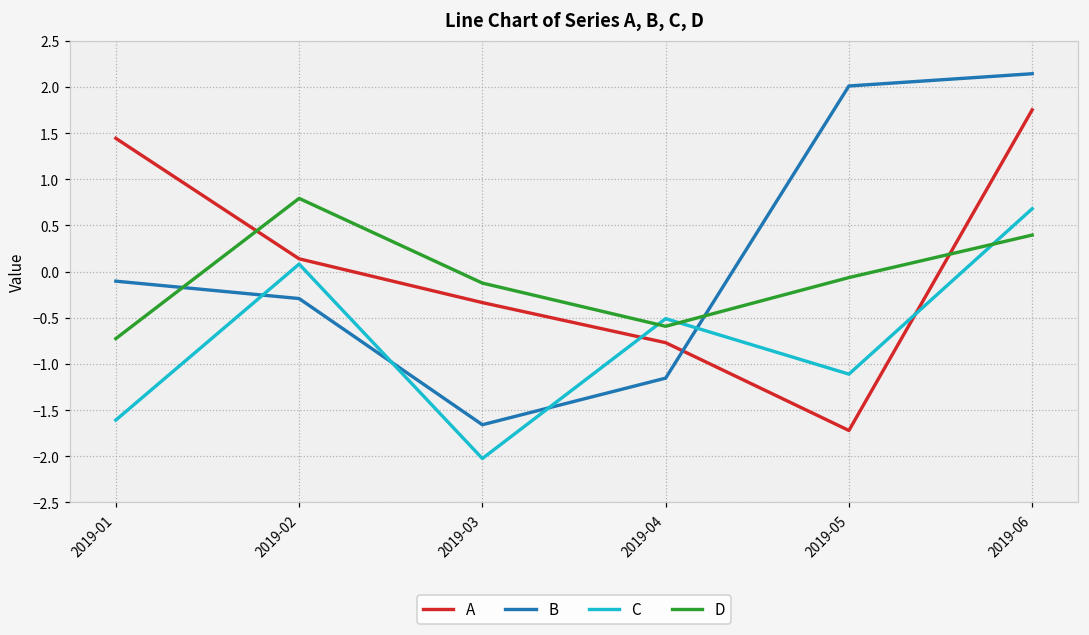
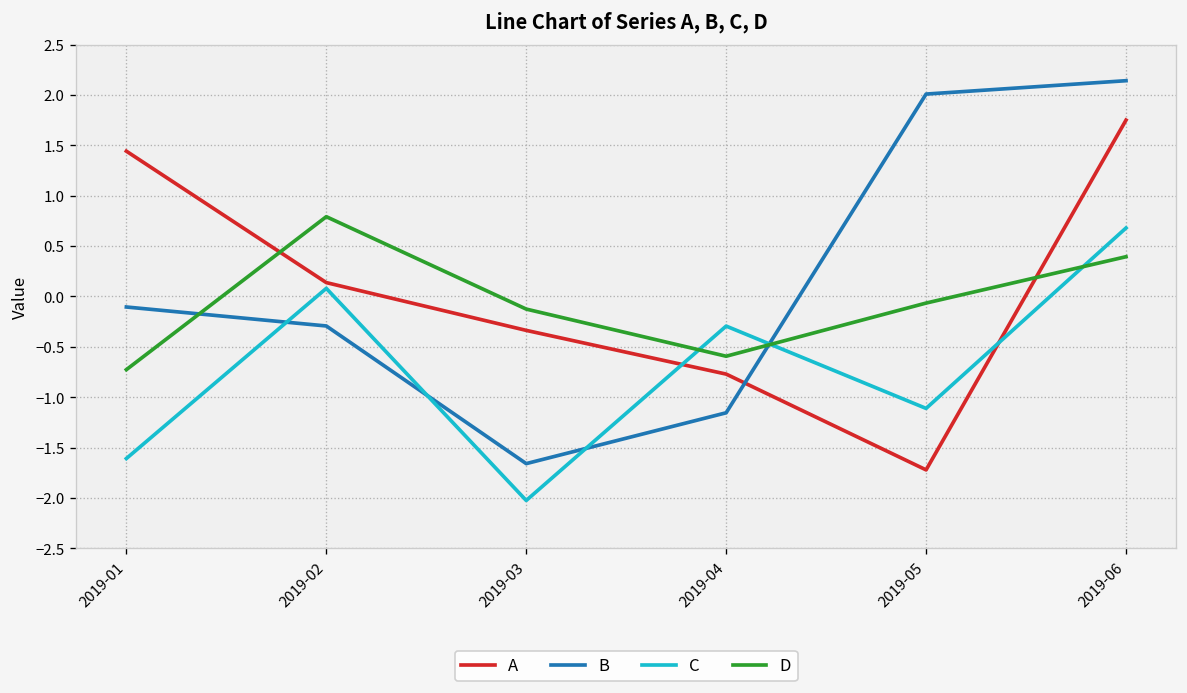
C, 2019-04: -0.5 -> -0.3
